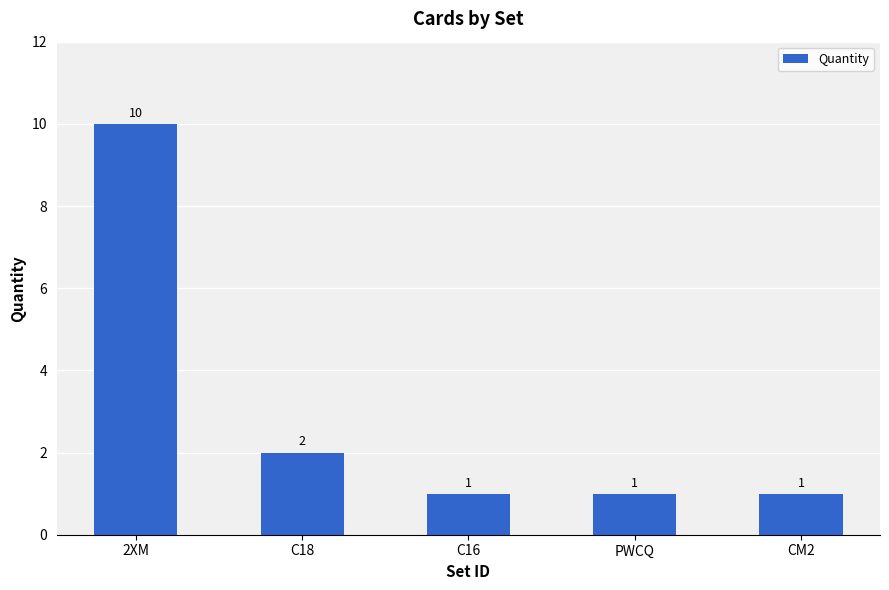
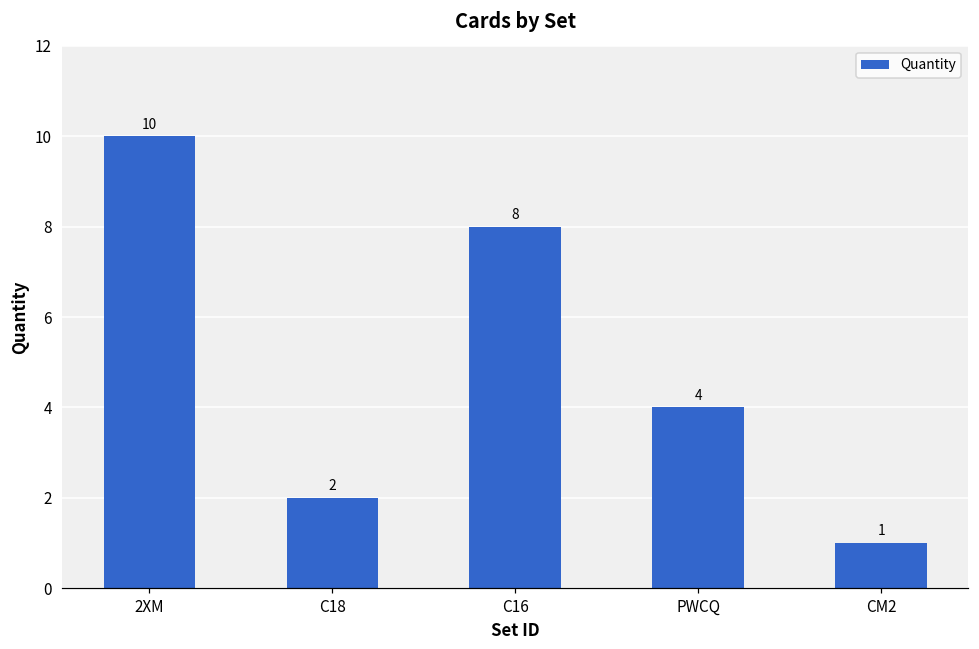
C16: 1 -> 8
PWCQ: 1 -> 4
